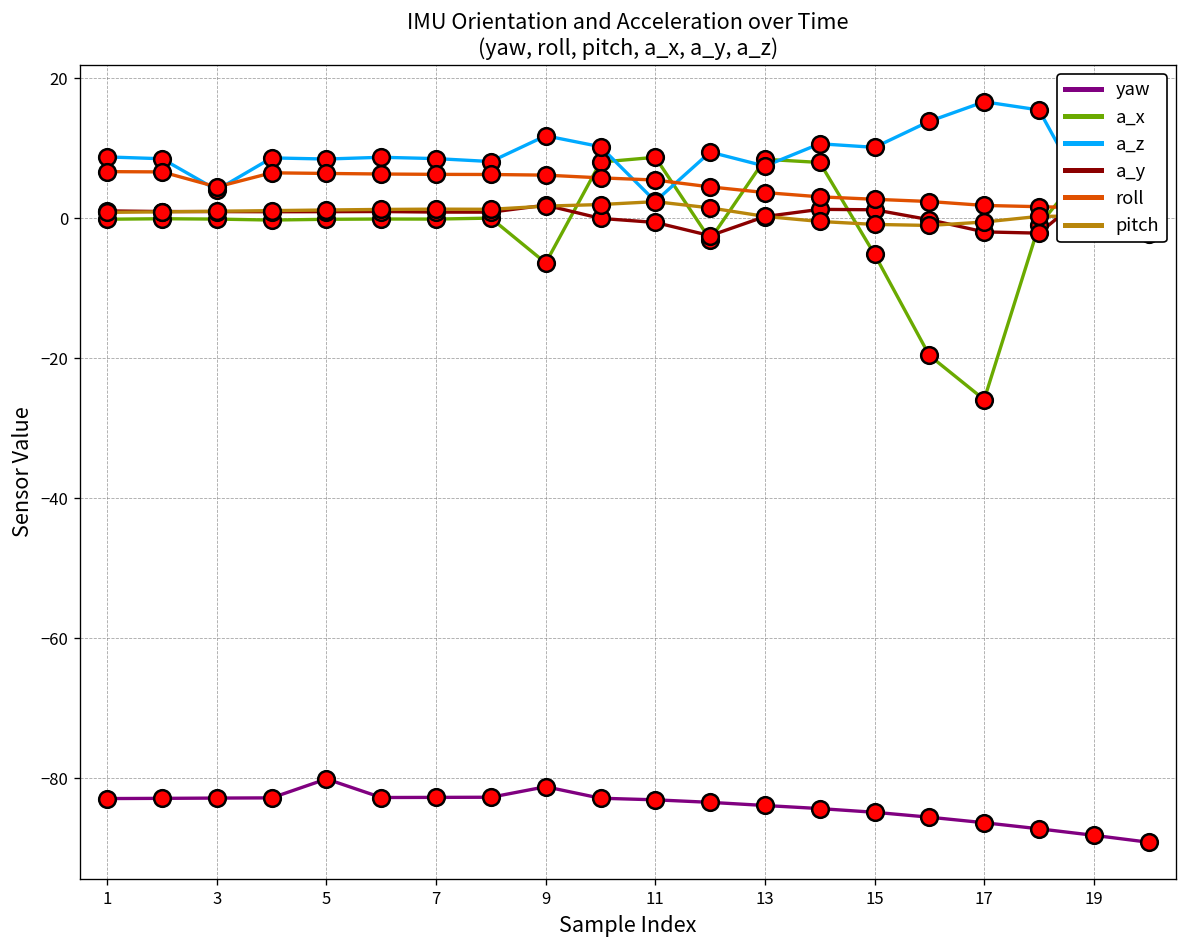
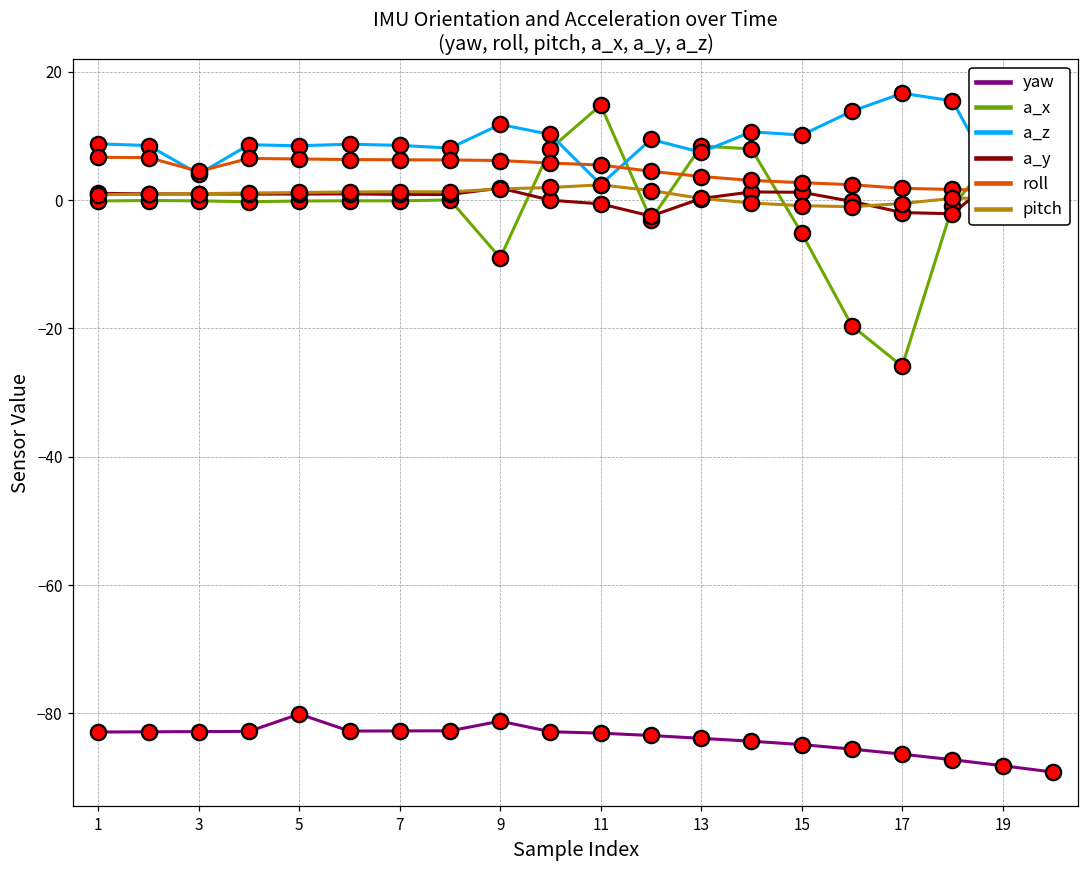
a_x, 9: -6 -> -9
a_x, 11: 9 -> 15
